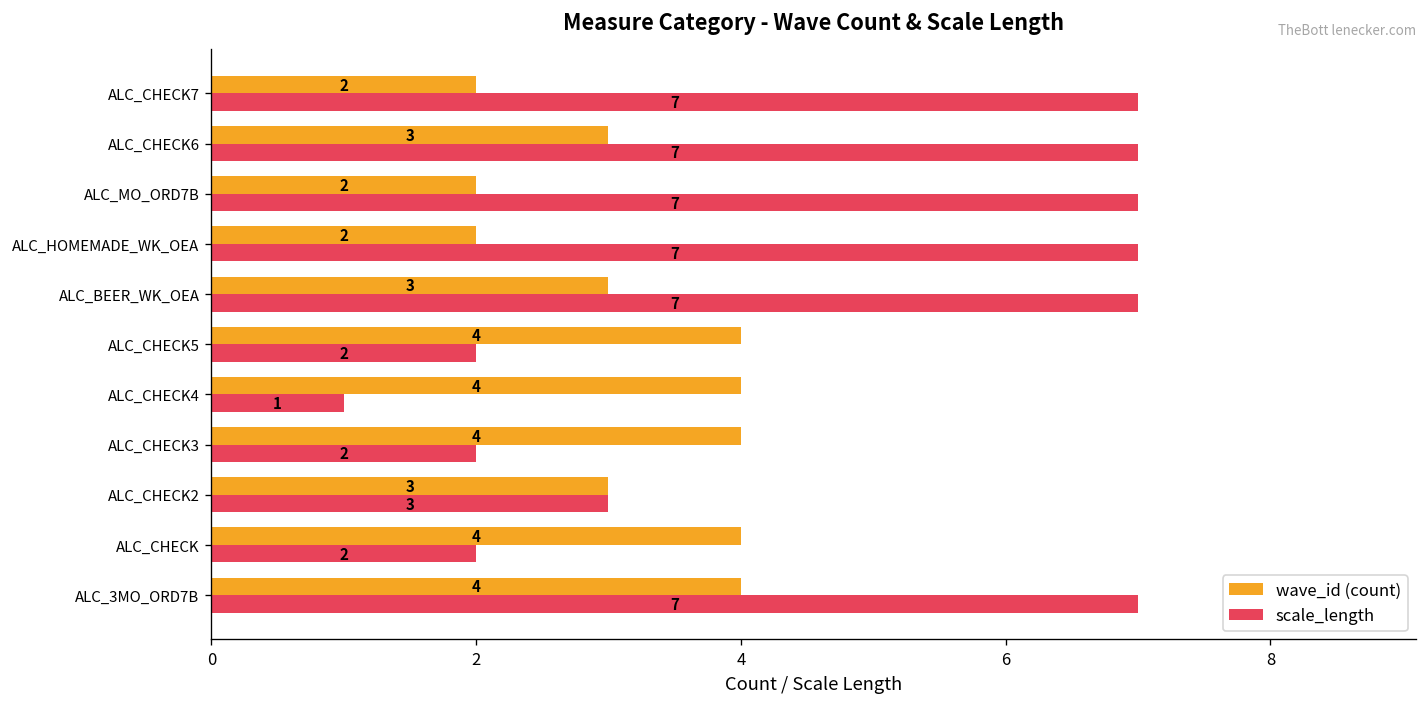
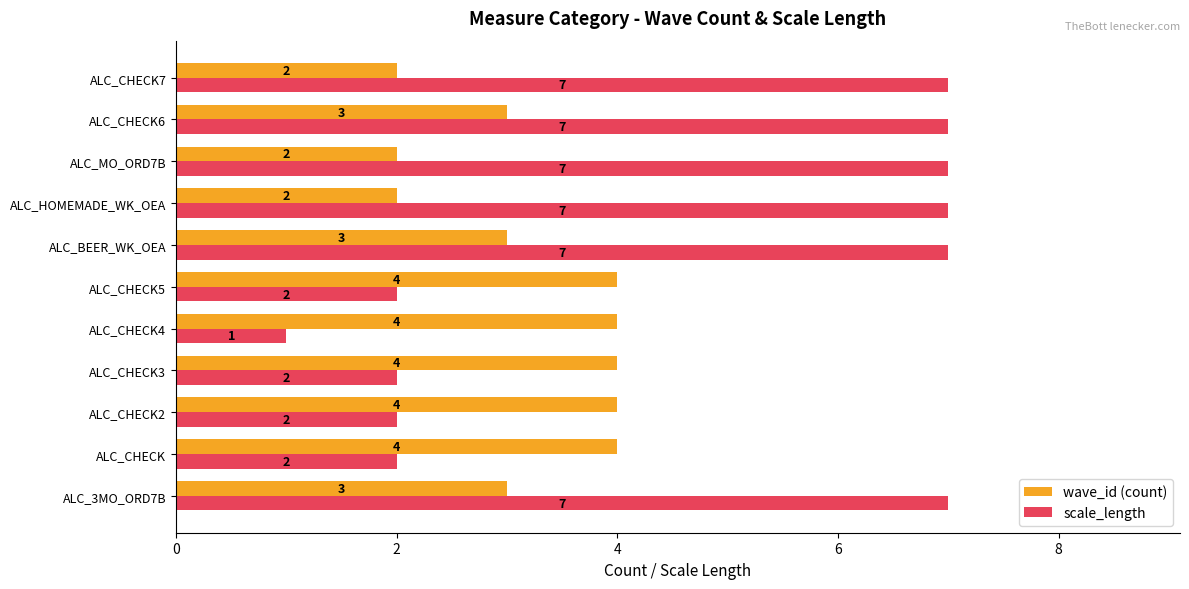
wave_id (count), ALC_CHECK2: 3 -> 4
scale_length, ALC_CHECK2: 3 -> 2
wave_id (count), ALC_3MO_ORD7B: 4 -> 3
